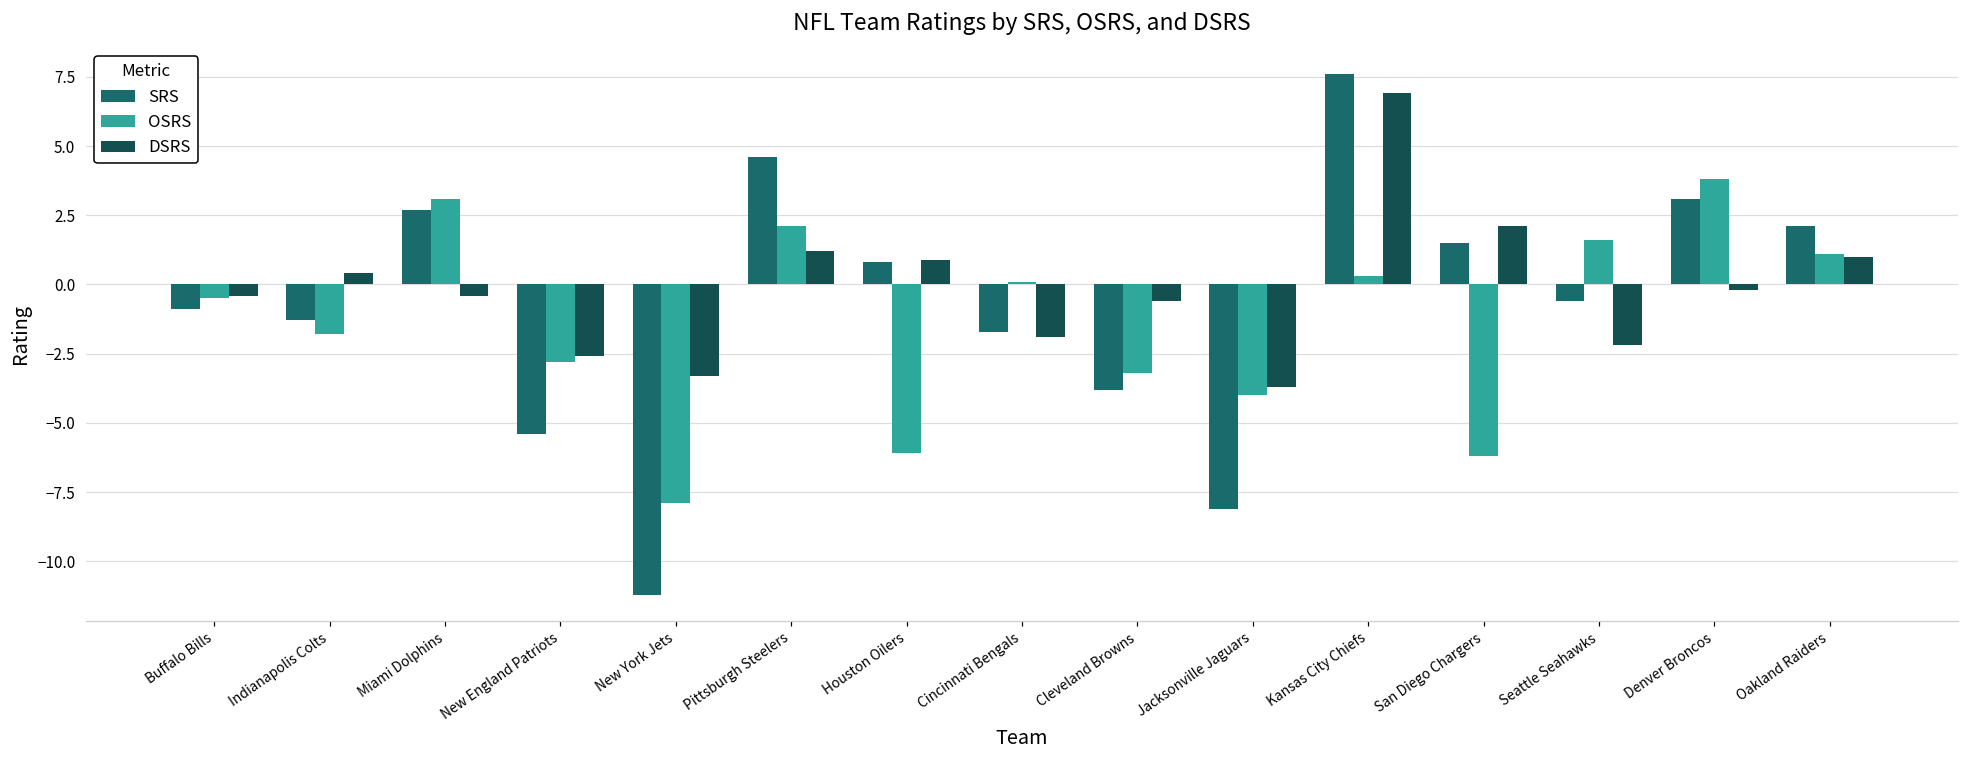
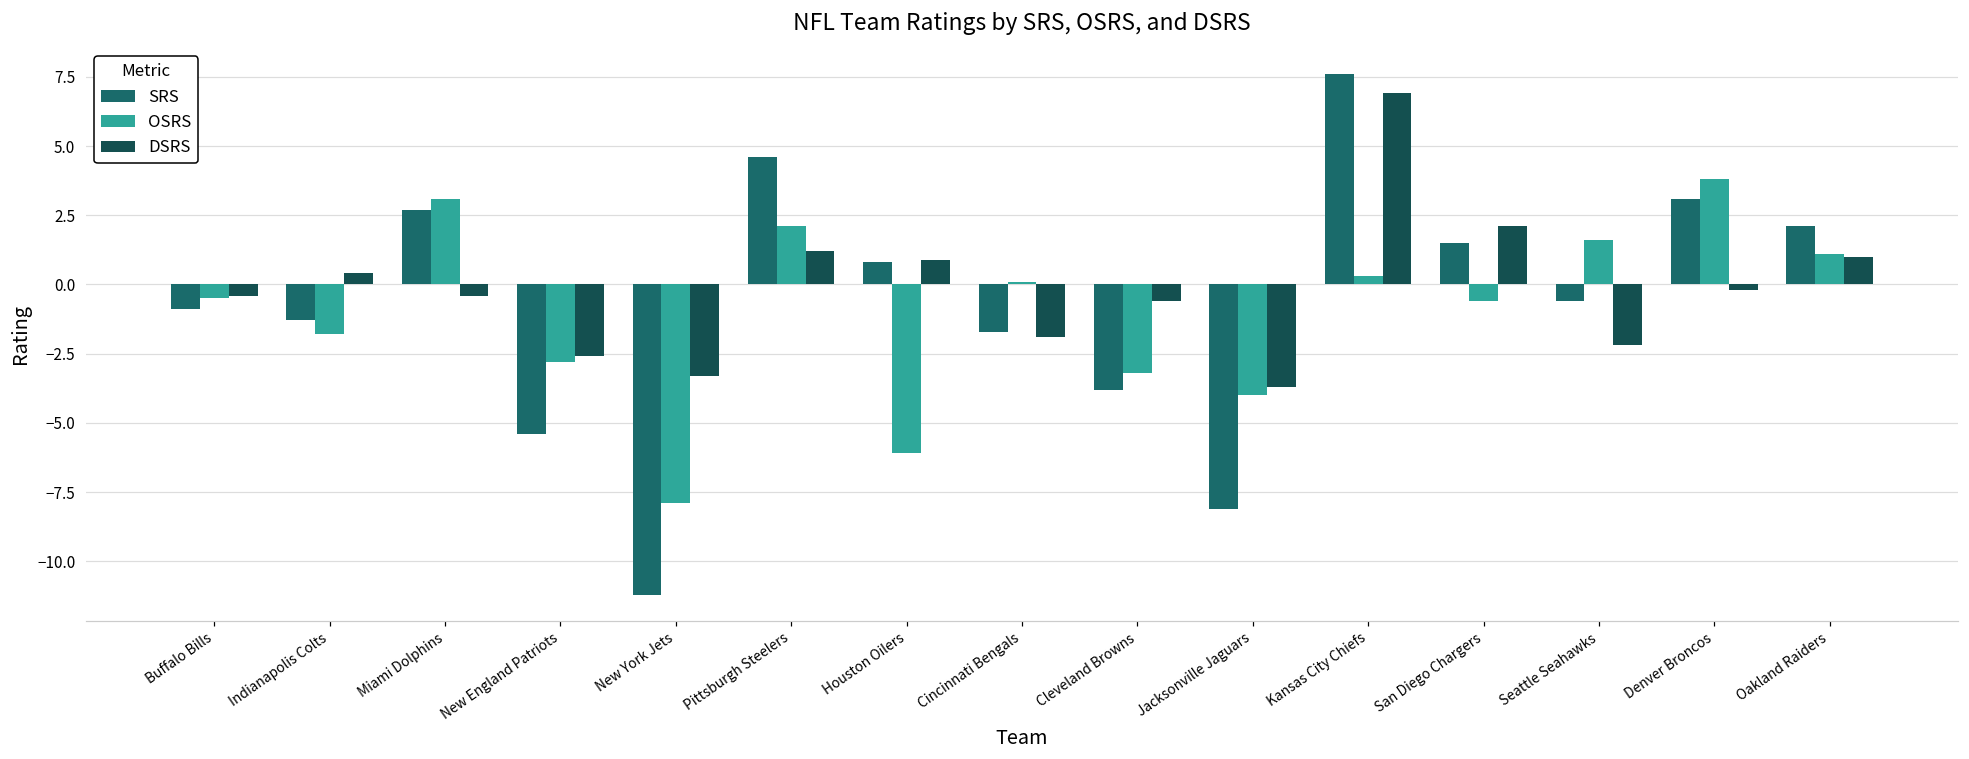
OSRS, San Diego Chargers: -6.2 -> -0.6
